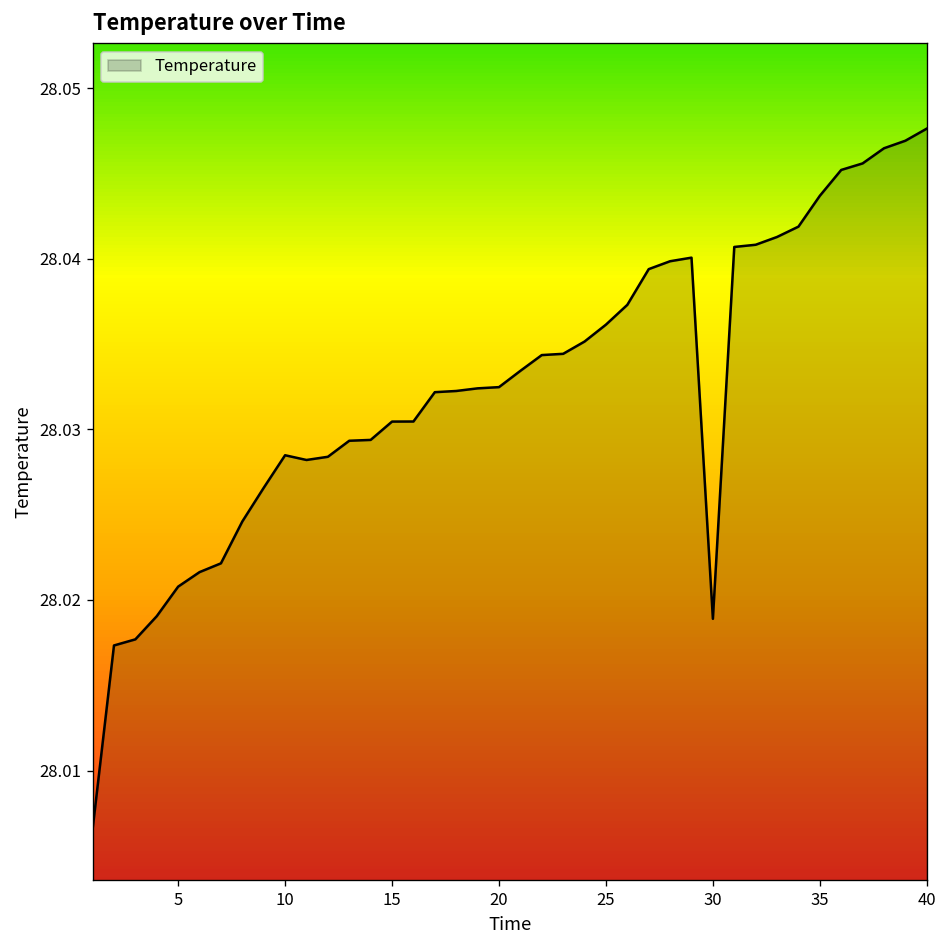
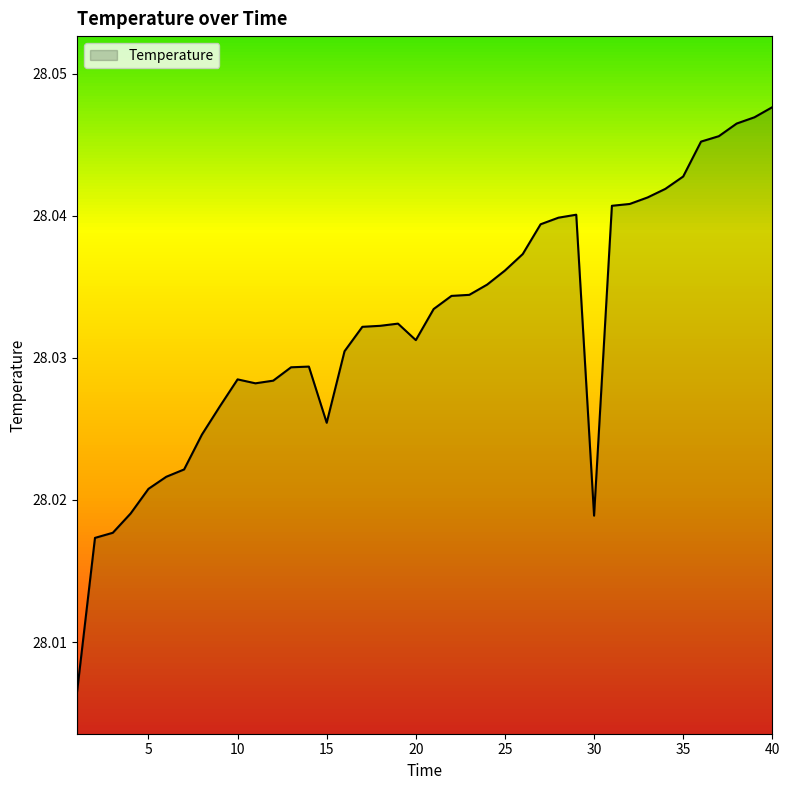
15: 28.0305 -> 28.0254
20: 28.0325 -> 28.0312
35: 28.0437 -> 28.0428
